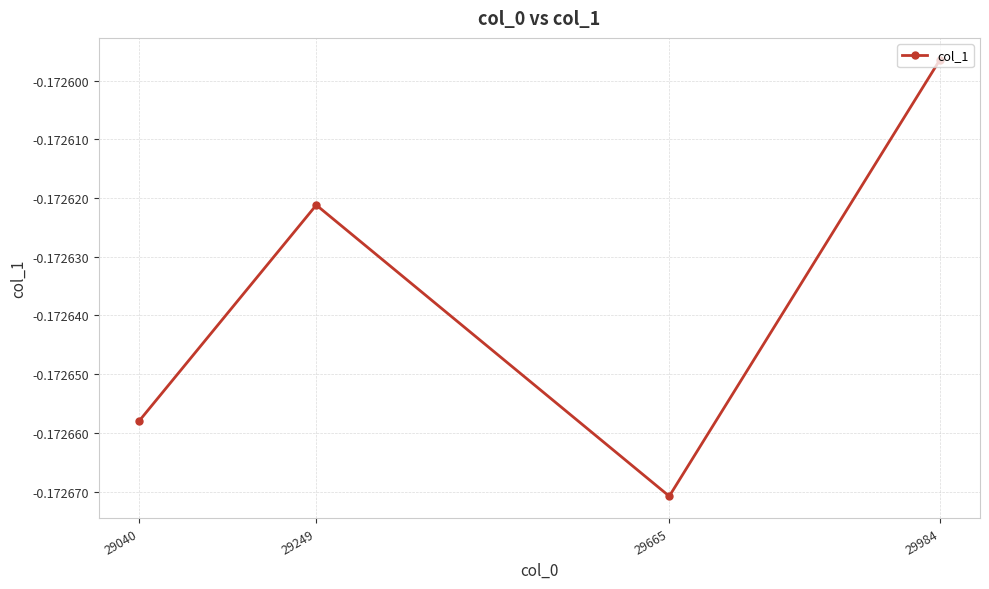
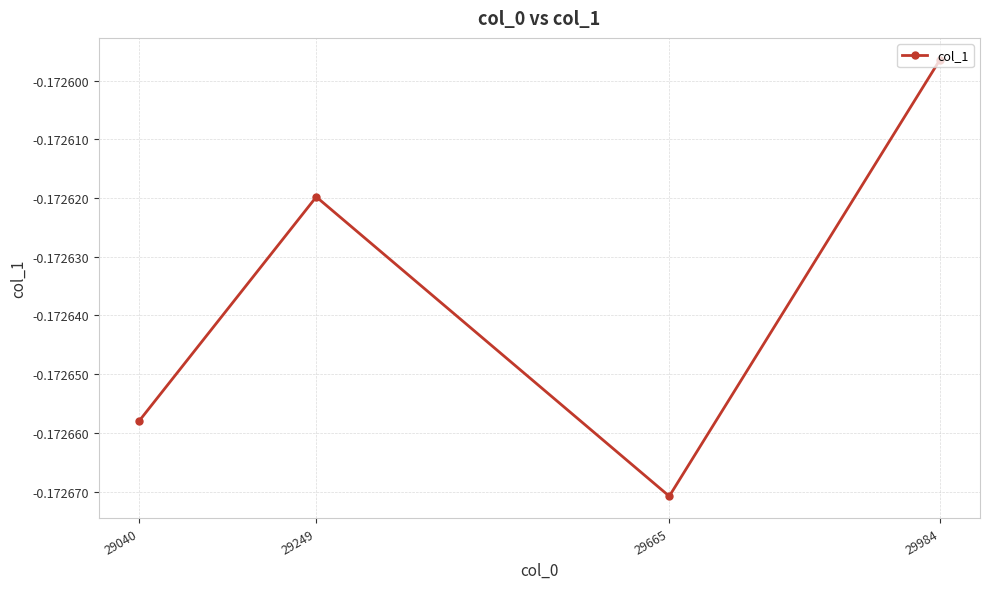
29249: -0.172621 -> -0.172620
